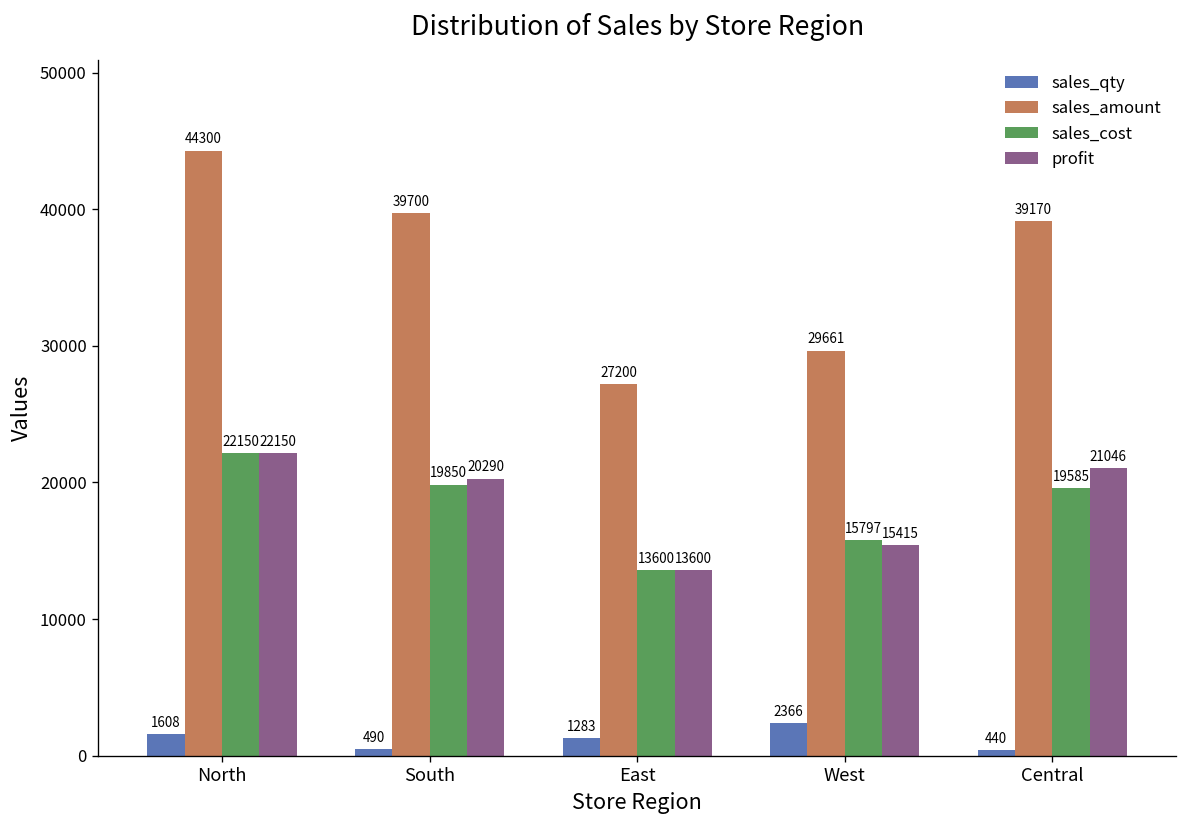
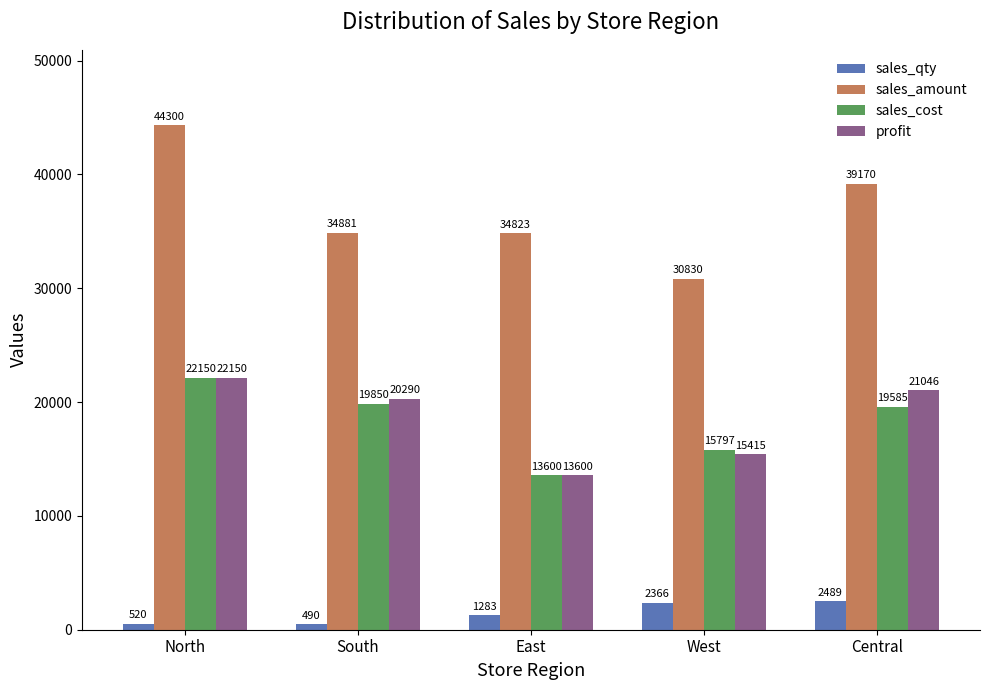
sales_qty, North: 1608 -> 520
sales_amount, South: 39700 -> 34881
sales_amount, East: 27200 -> 34823
sales_amount, West: 29661 -> 30830
sales_qty, Central: 440 -> 2489
